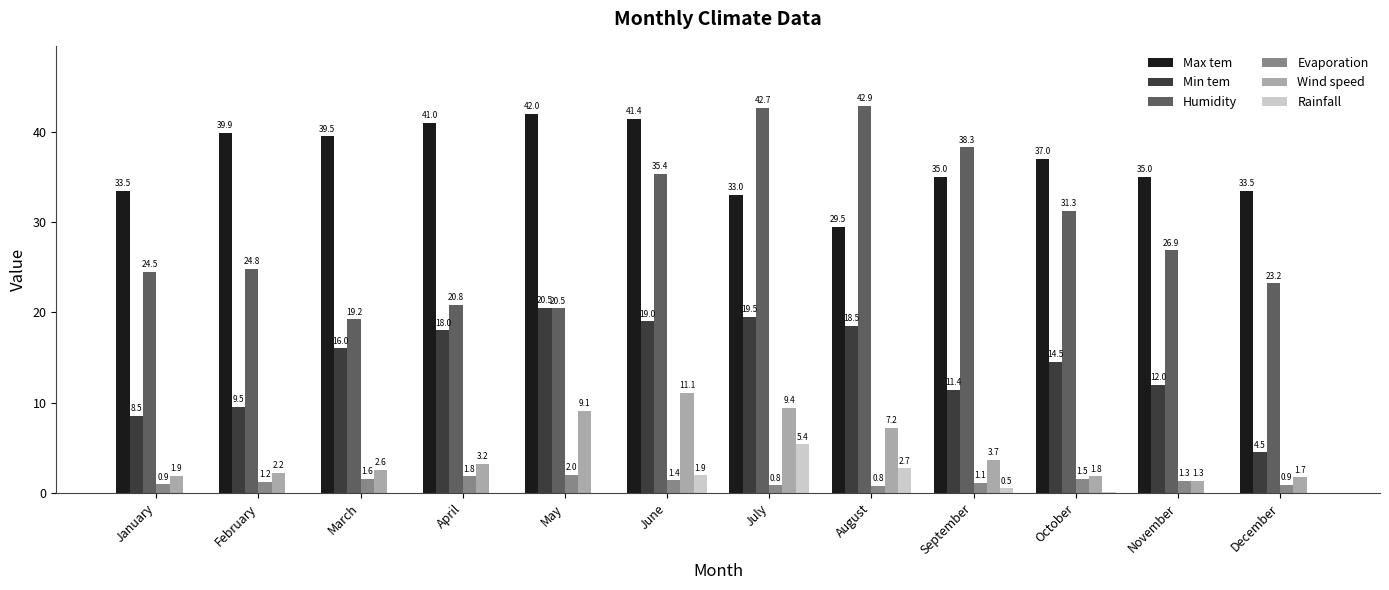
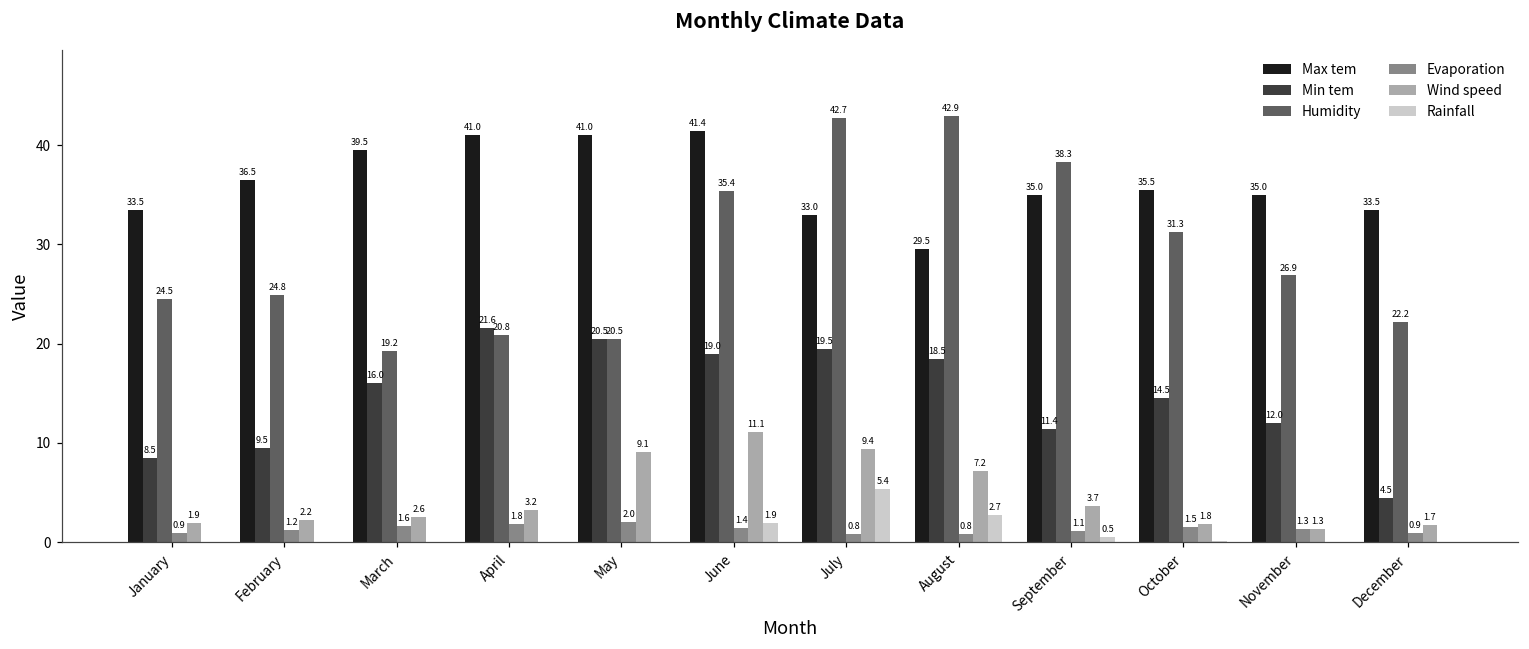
Max tem, February: 39.9 -> 36.5
Min tem, April: 18.0 -> 21.6
Max tem, May: 42.0 -> 41.0
Max tem, October: 37.0 -> 35.5
Humidity, December: 23.2 -> 22.2
